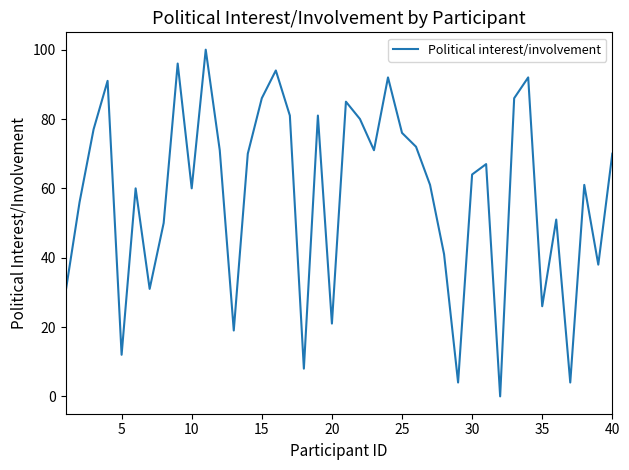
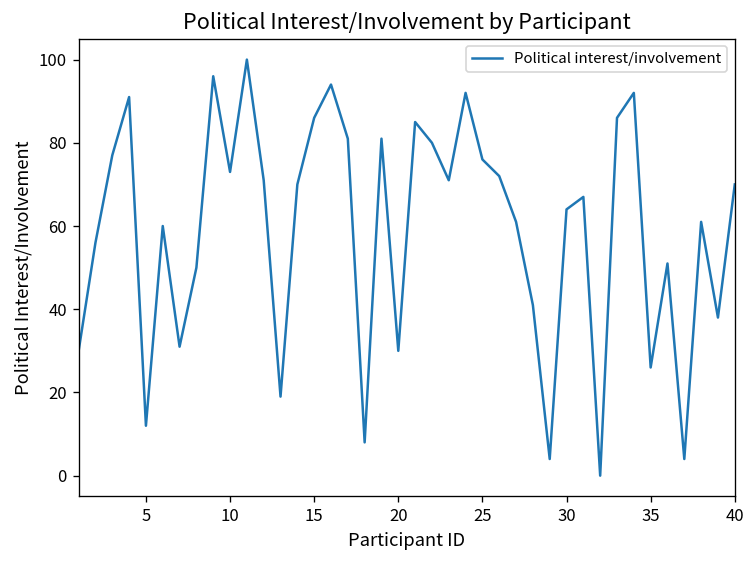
10: 60 -> 73
20: 21 -> 30
